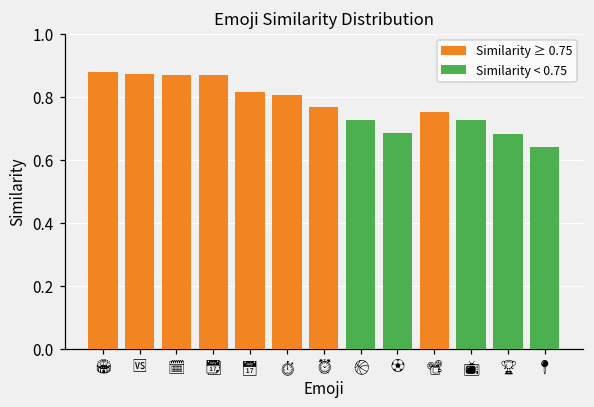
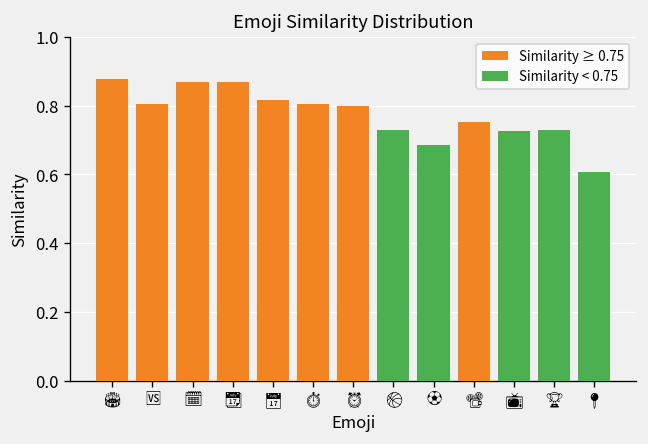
Similarity ≥ 0.75, 🆚: 0.87 -> 0.80
Similarity ≥ 0.75, ⏰: 0.77 -> 0.80
Similarity < 0.75, 🏆: 0.68 -> 0.73
Similarity < 0.75, 📍: 0.64 -> 0.61
